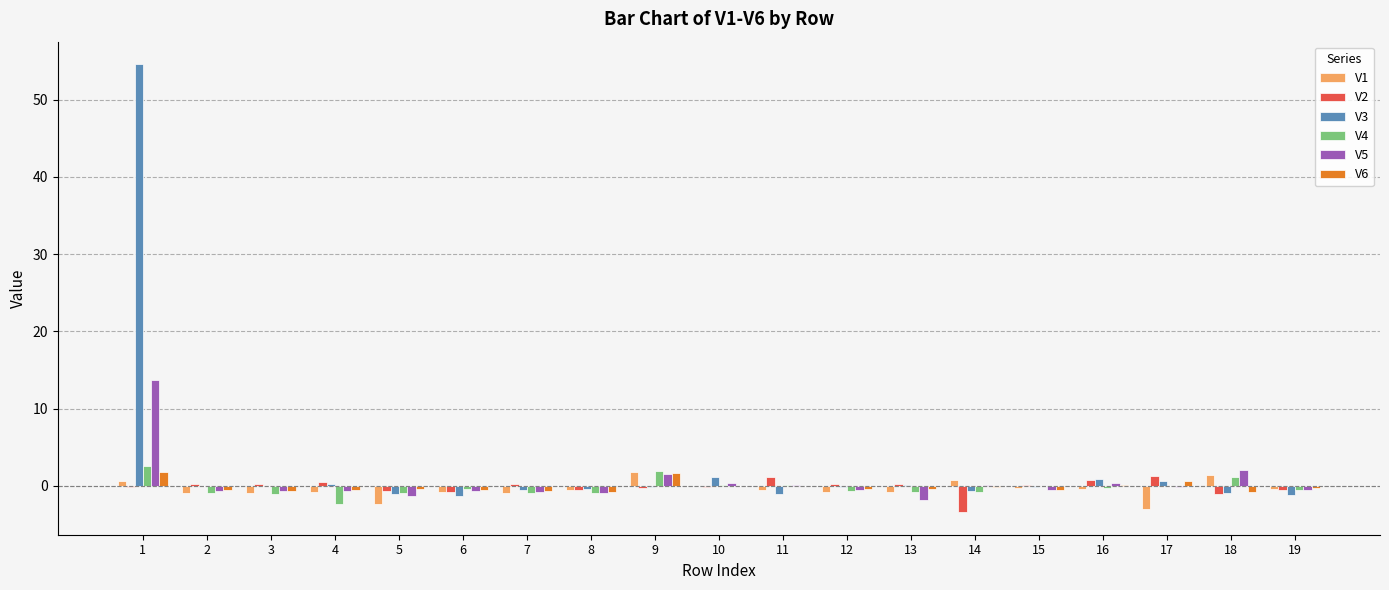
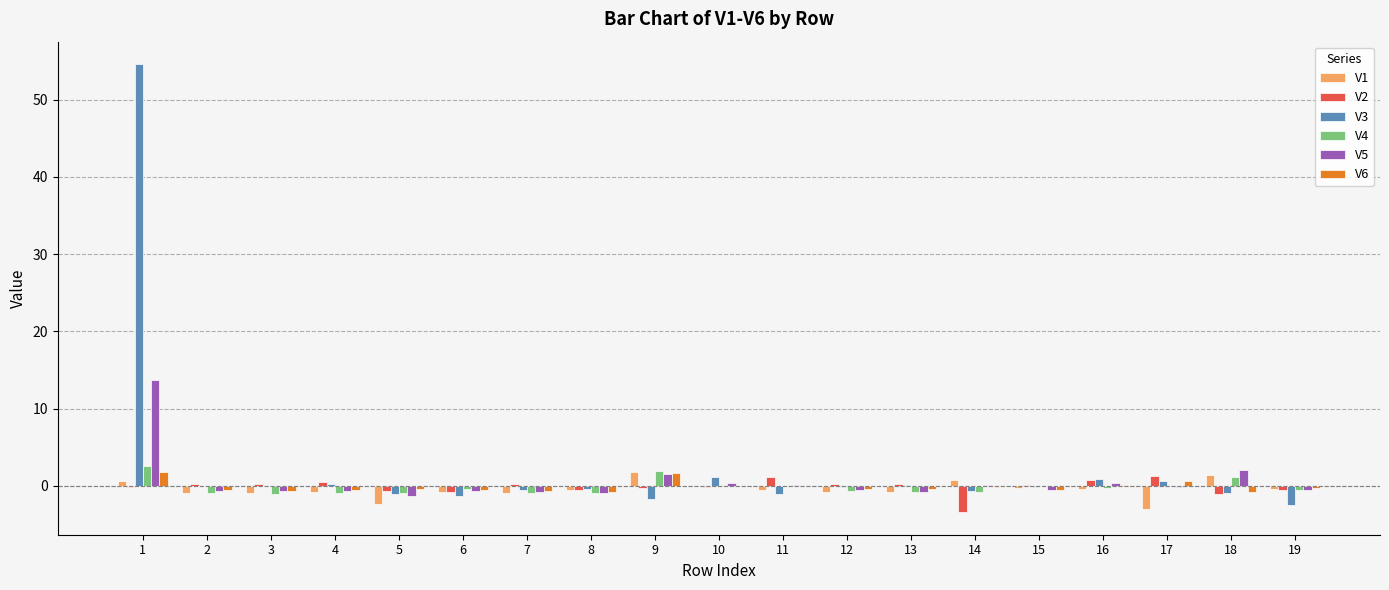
V4, 4: -2 -> -1
V3, 9: 0 -> -2
V5, 13: -2 -> -1
V3, 19: -1 -> -3
